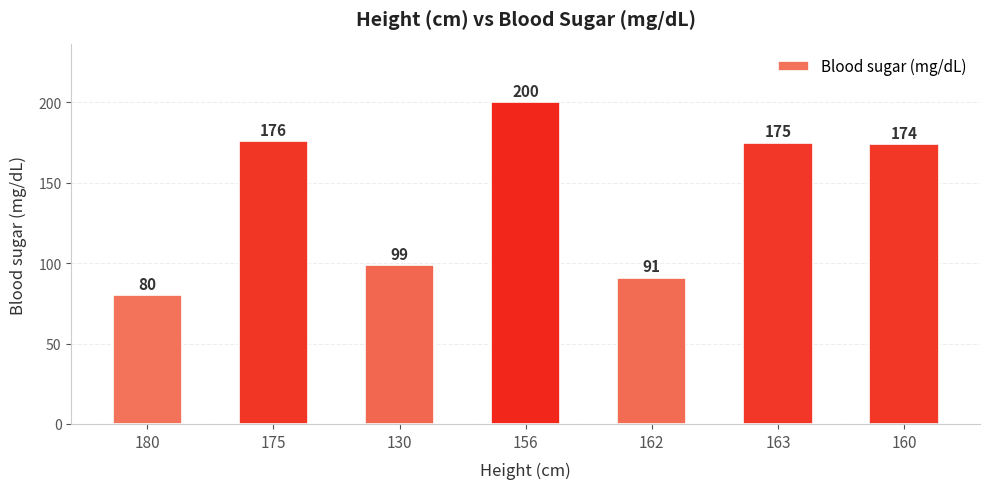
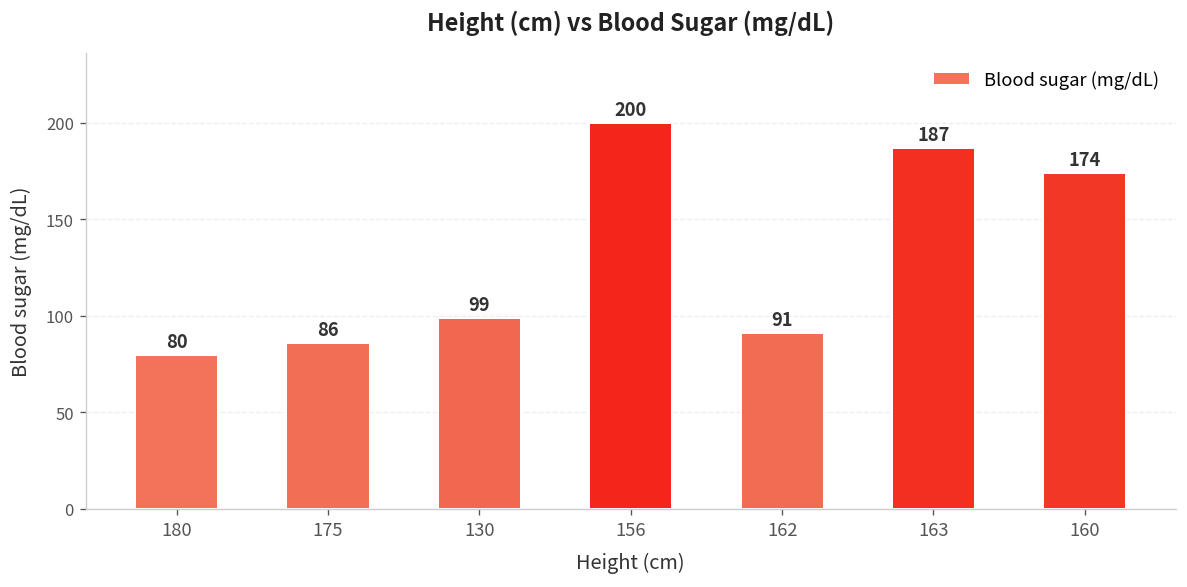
175: 176 -> 86
163: 175 -> 187
